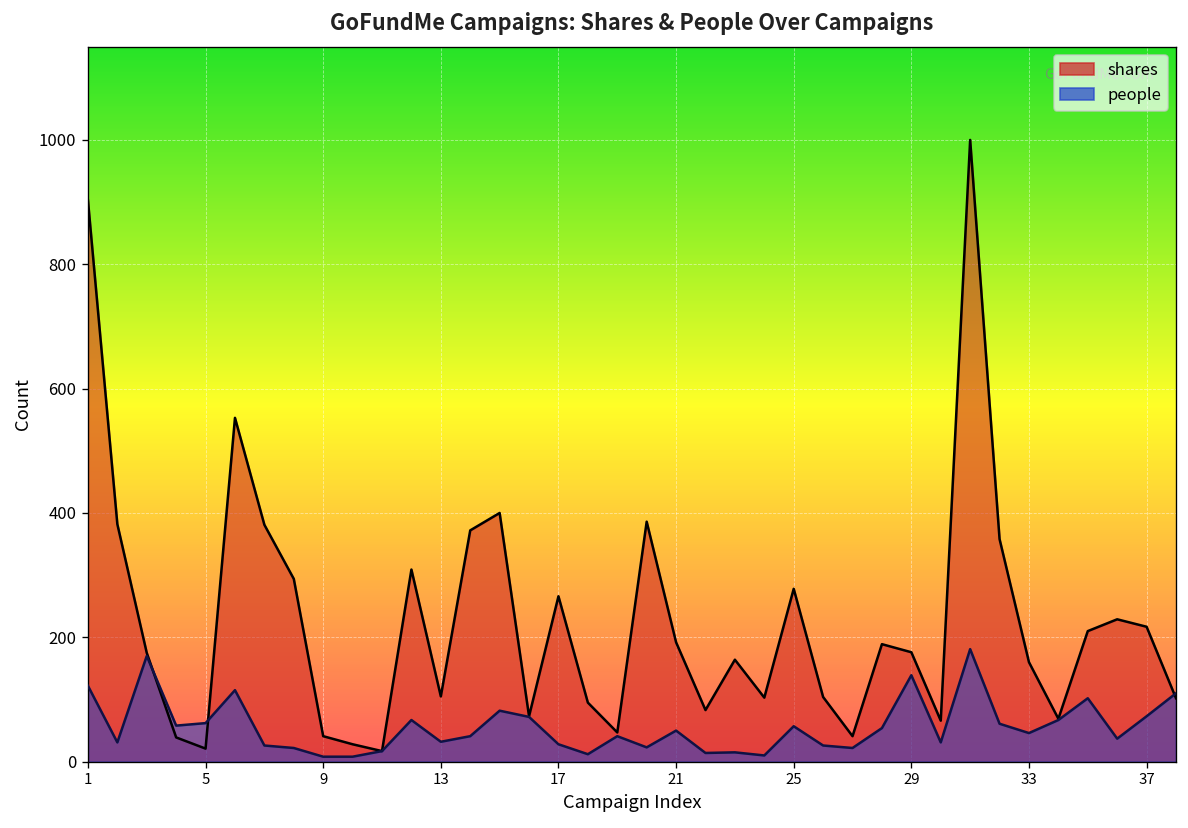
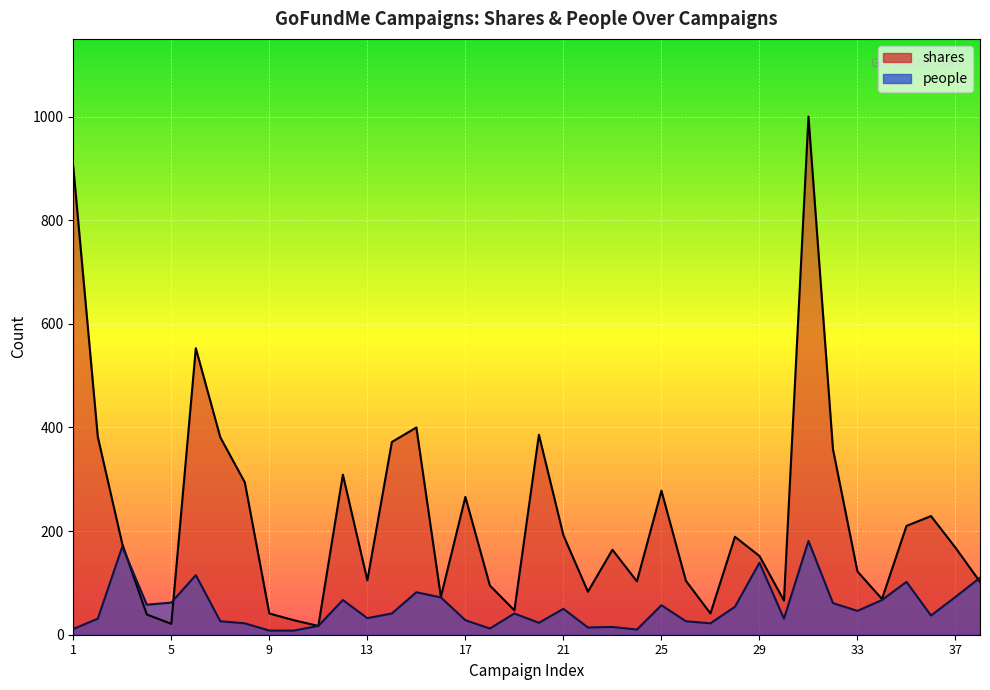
people, 1: 120 -> 10
shares, 29: 180 -> 150
shares, 33: 160 -> 120
shares, 37: 220 -> 170
